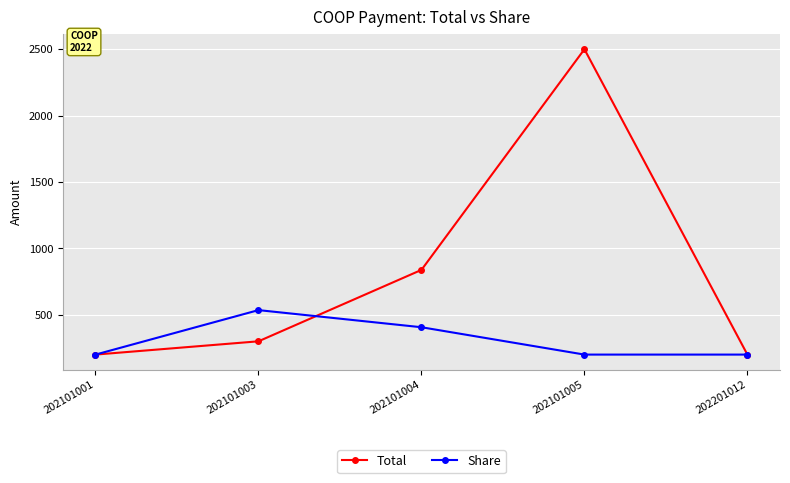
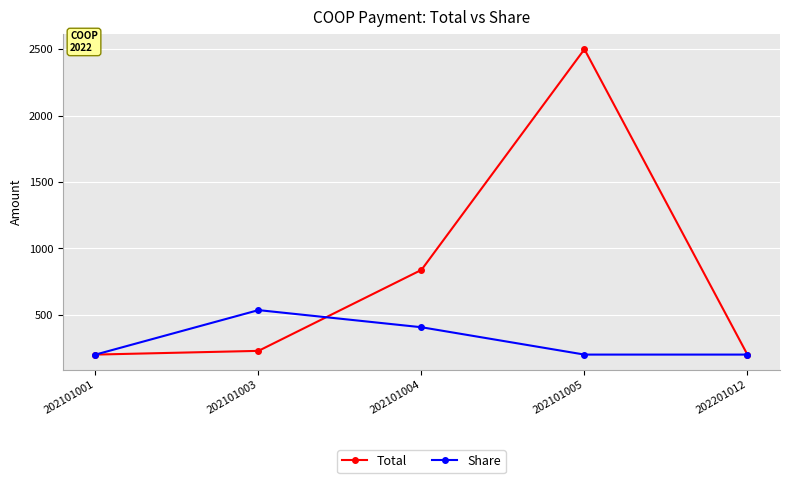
Total, 202101003: 300 -> 230
